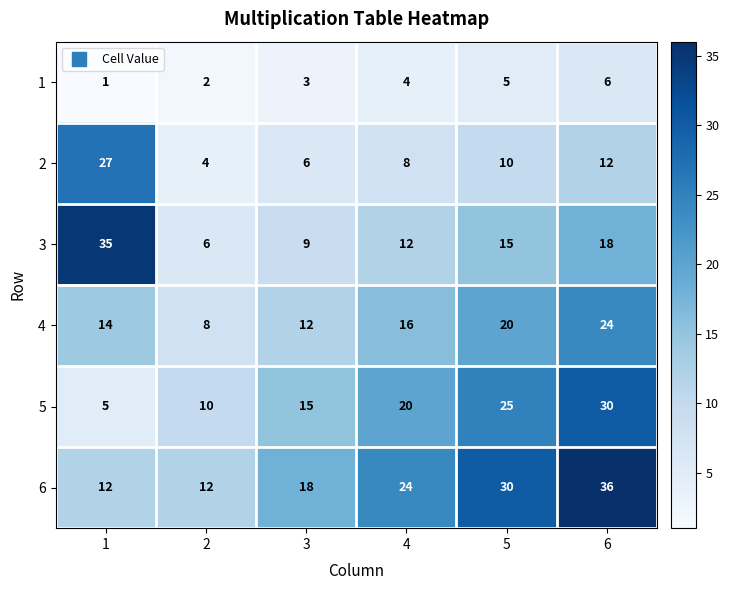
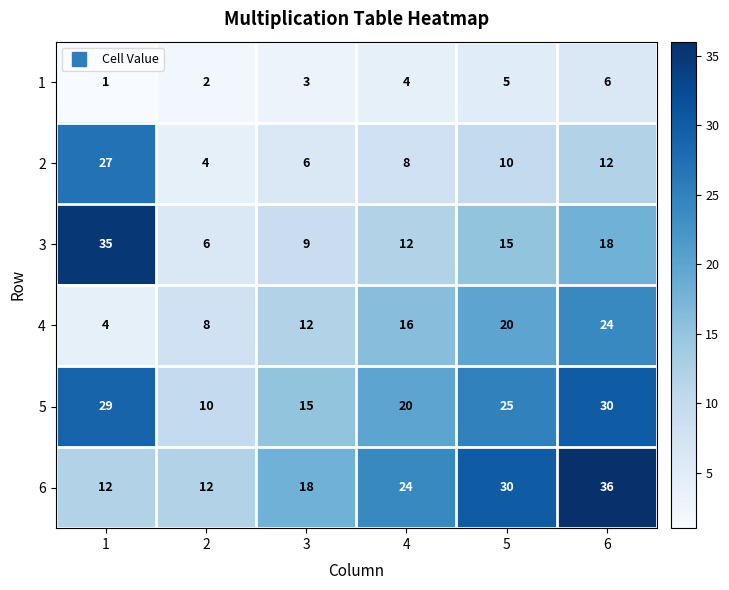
4, 1: 14 -> 4
5, 1: 5 -> 29
